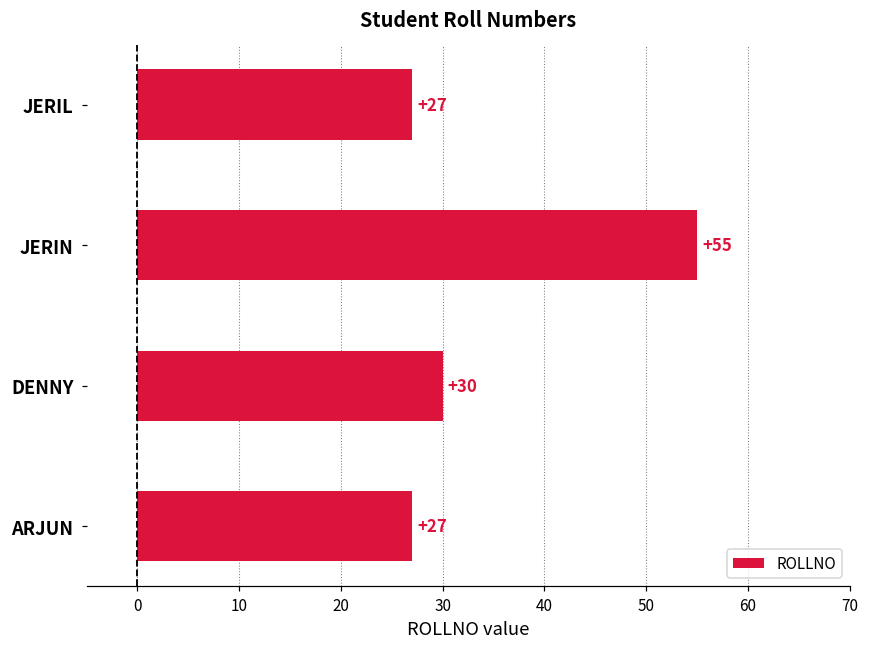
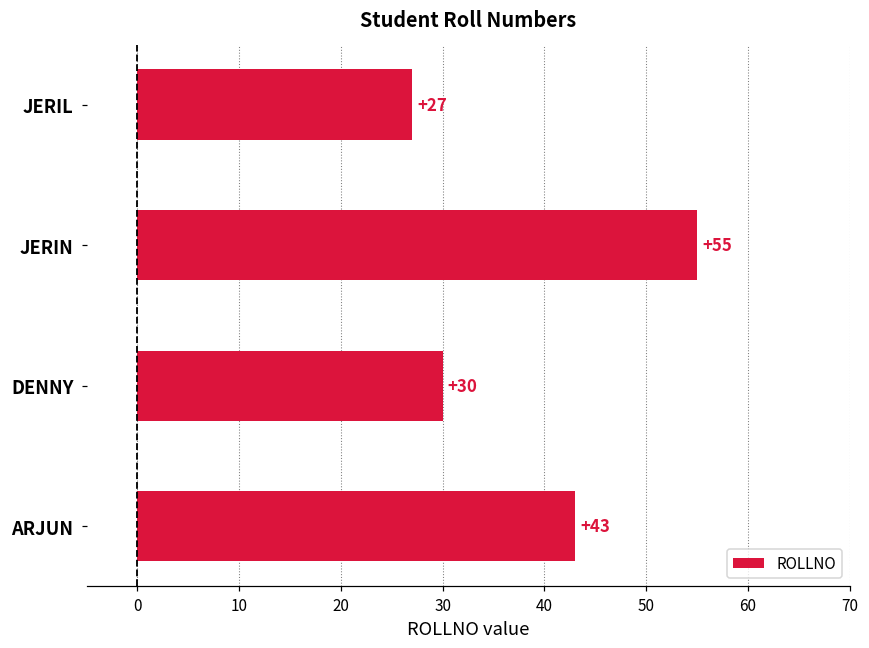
ARJUN: +27 -> +43
